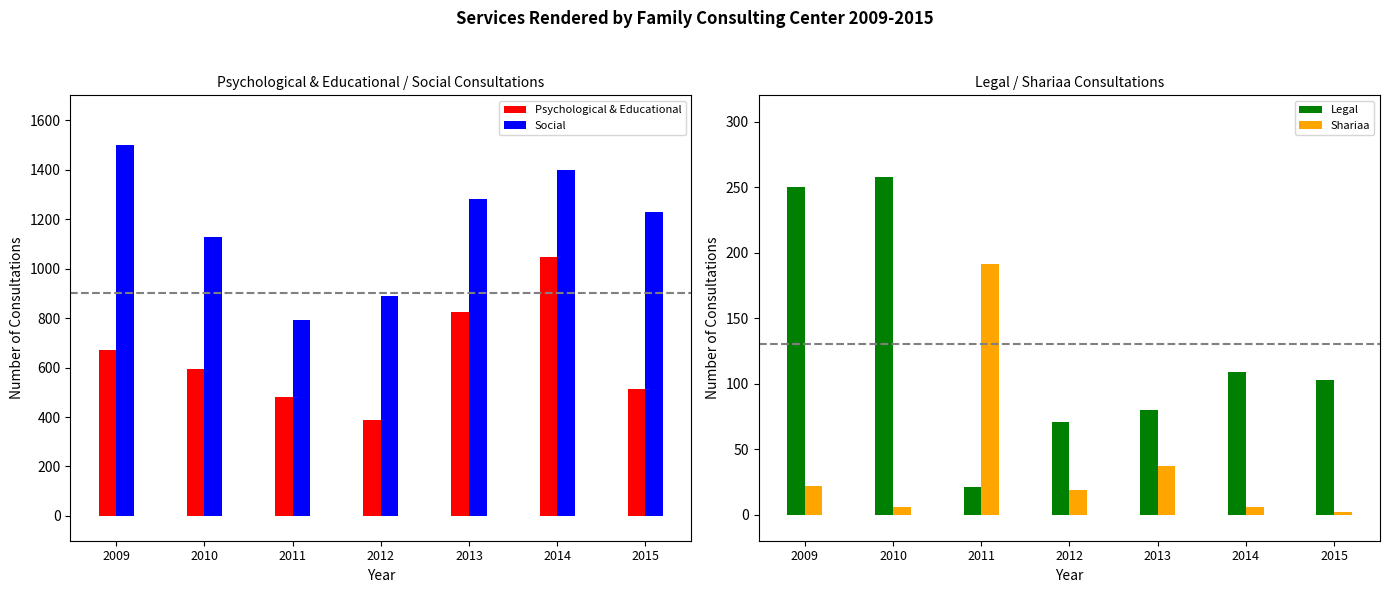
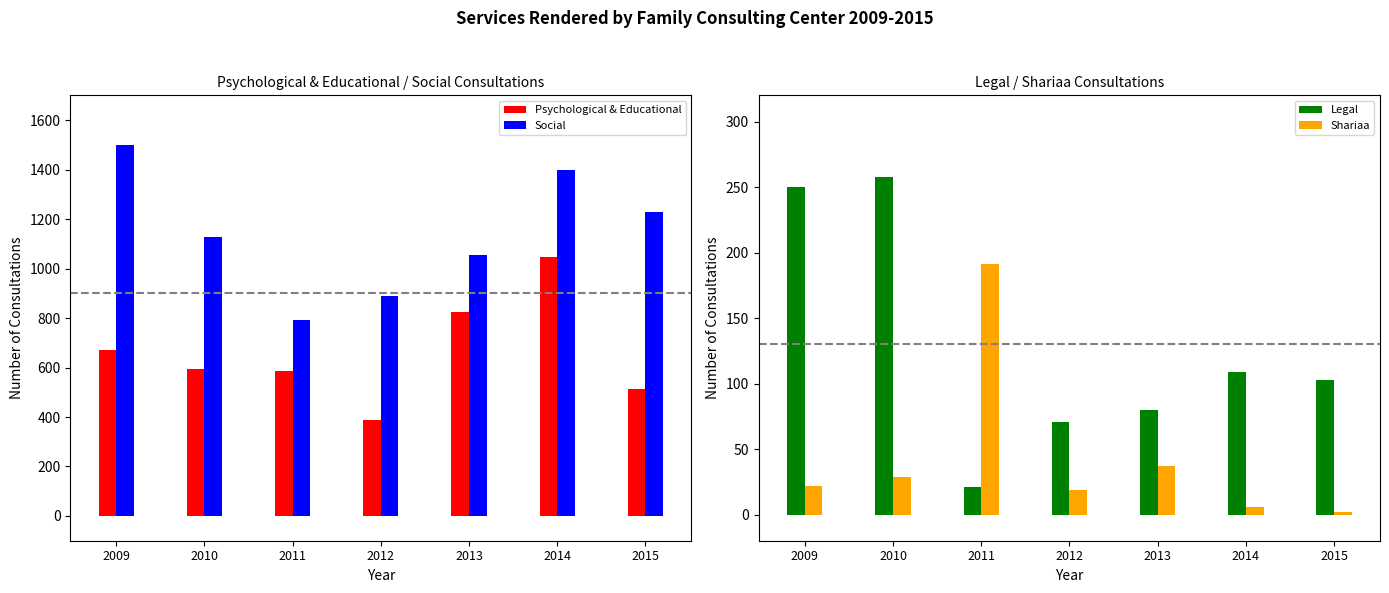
Psychological & Educational / Social Consultations, Psychological & Educational, 2011: 480 -> 590
Psychological & Educational / Social Consultations, Social, 2013: 1280 -> 1050
Legal / Shariaa Consultations, Shariaa, 2010: 6 -> 29
